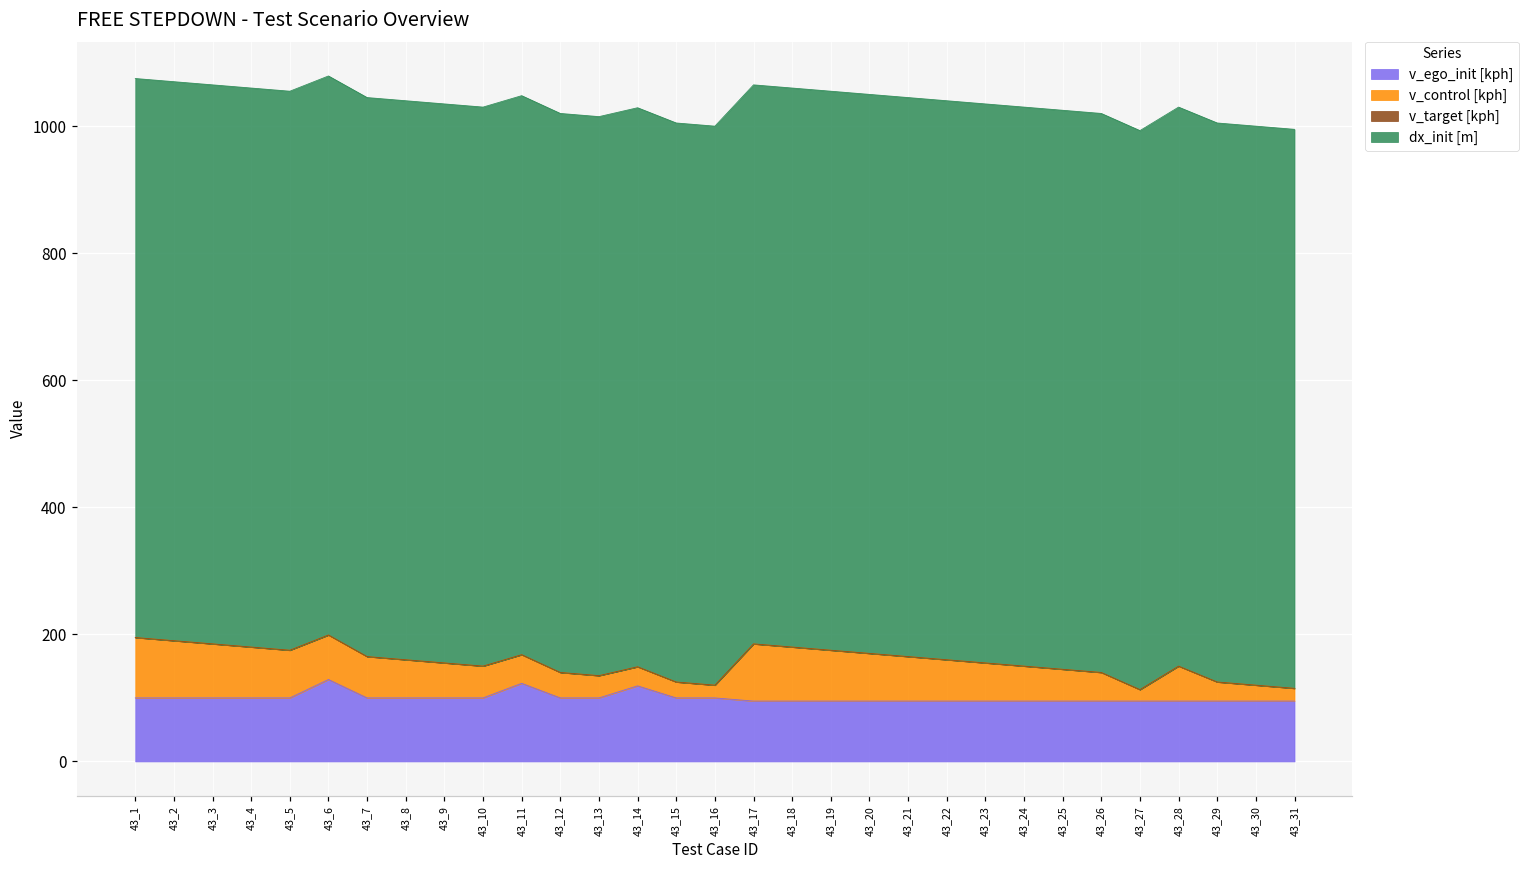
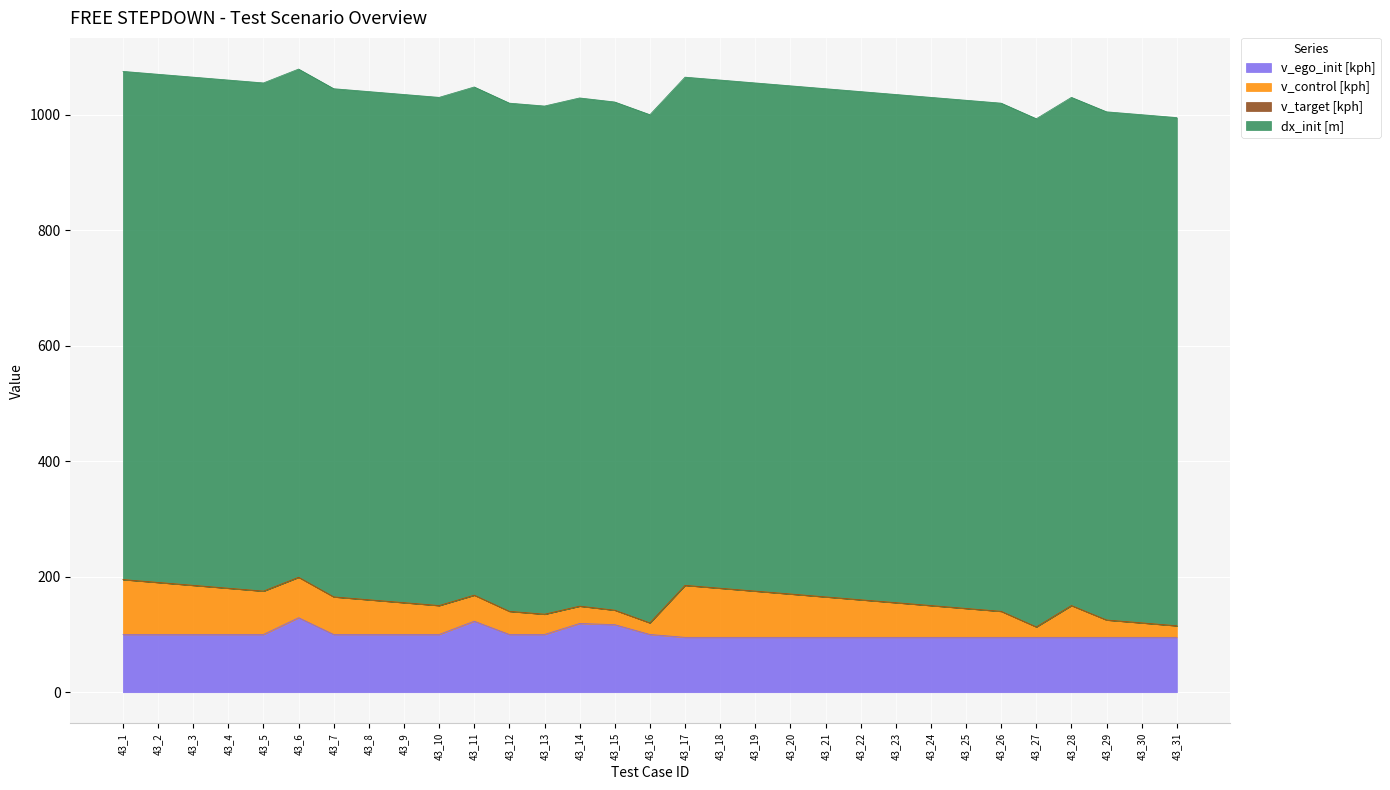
v_ego_init [kph], 43_15: 100 -> 120
